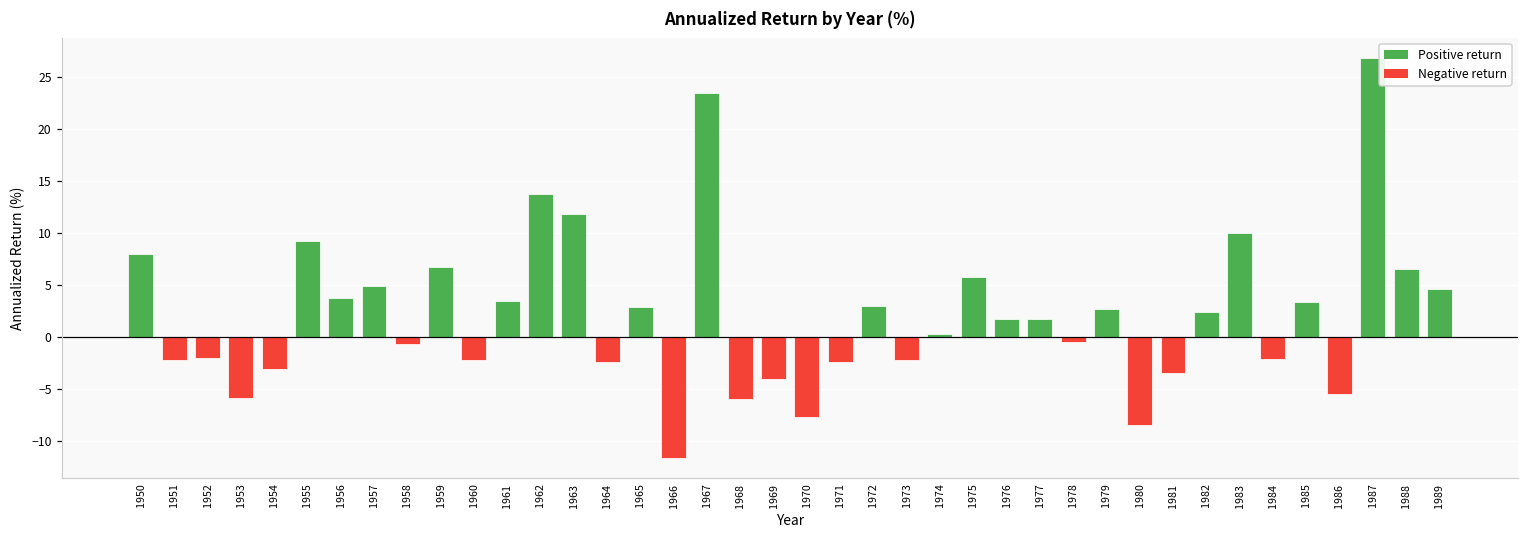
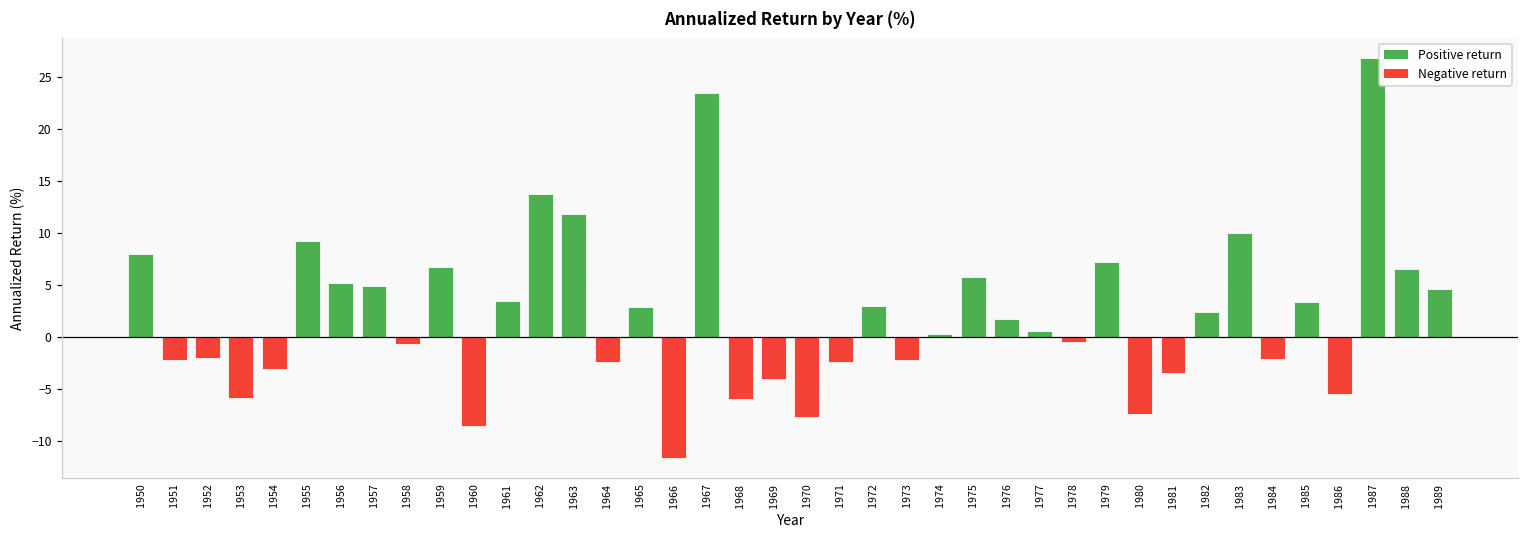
1956: 4 -> 5
1960: -2 -> -9
1977: 2 -> 1
1979: 3 -> 7
1980: -9 -> -7
